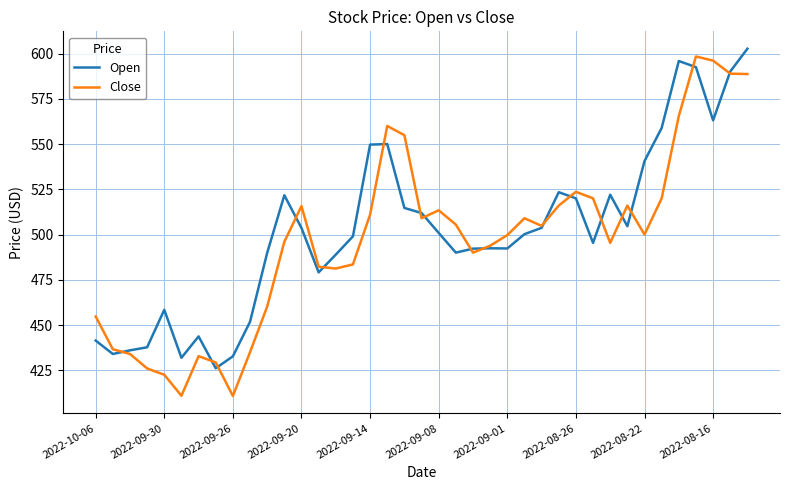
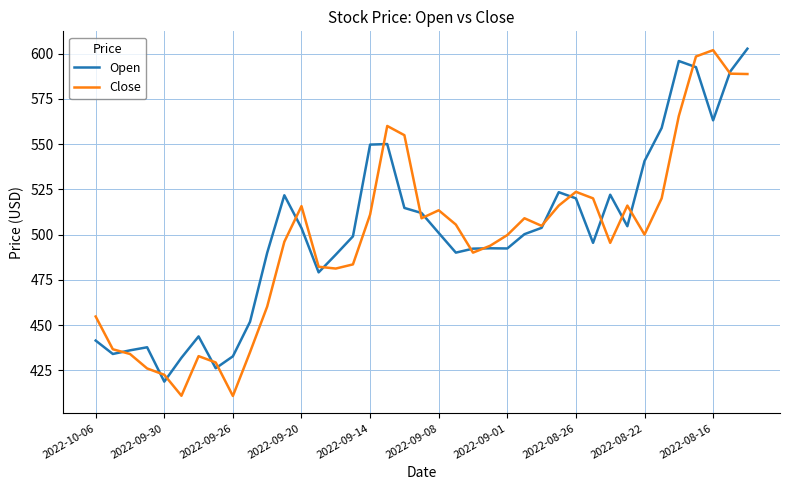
Open, 2022-09-30: 458 -> 419
Close, 2022-08-16: 596 -> 602
